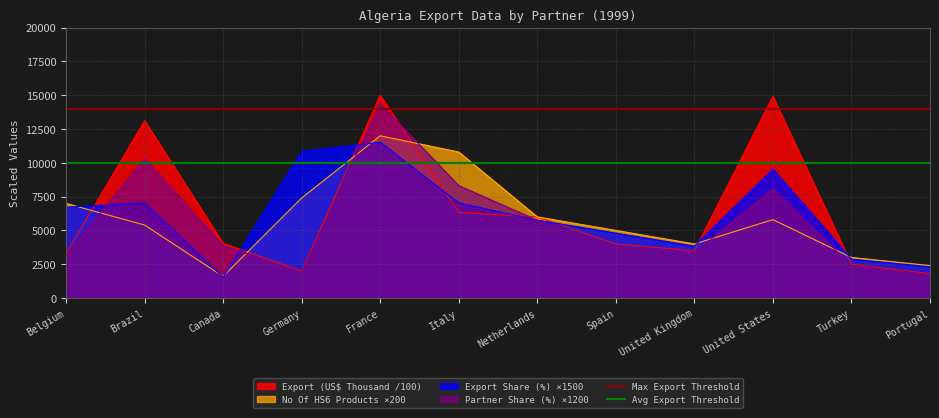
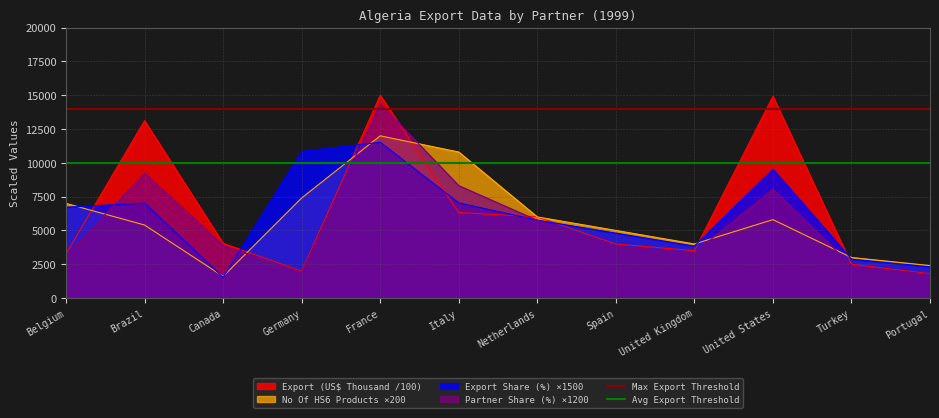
Partner Share (%) ×1200, Brazil: 10300 -> 9200
